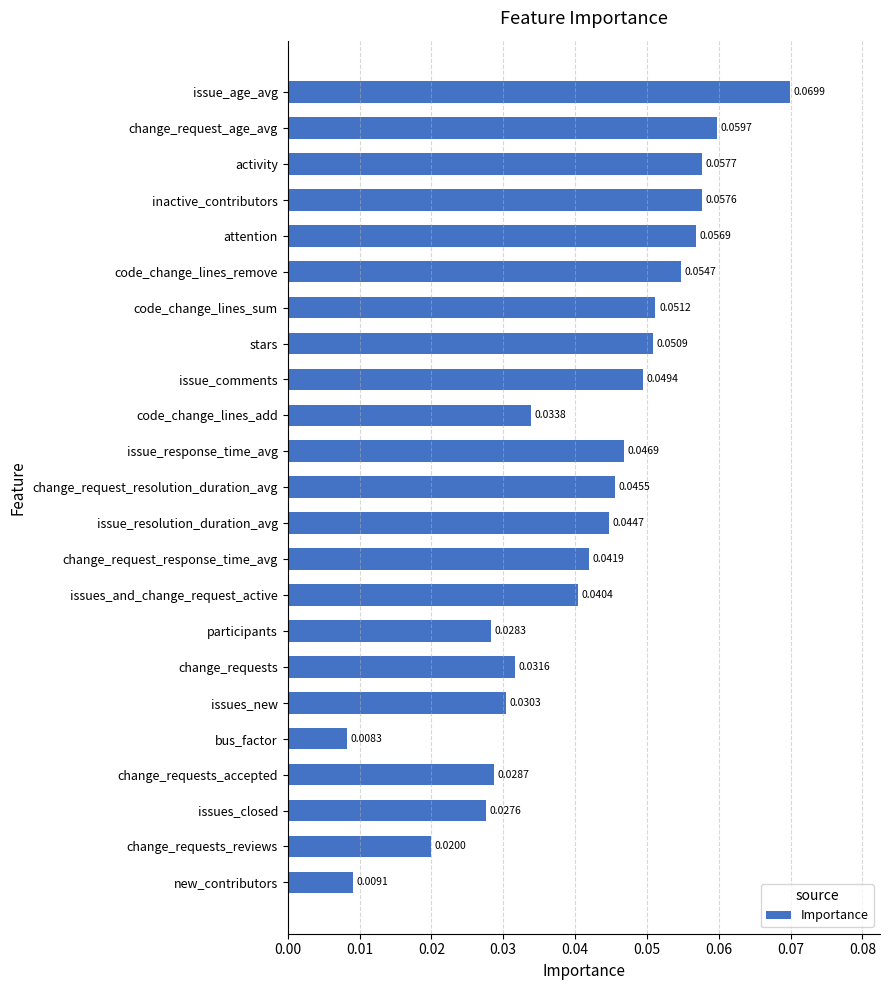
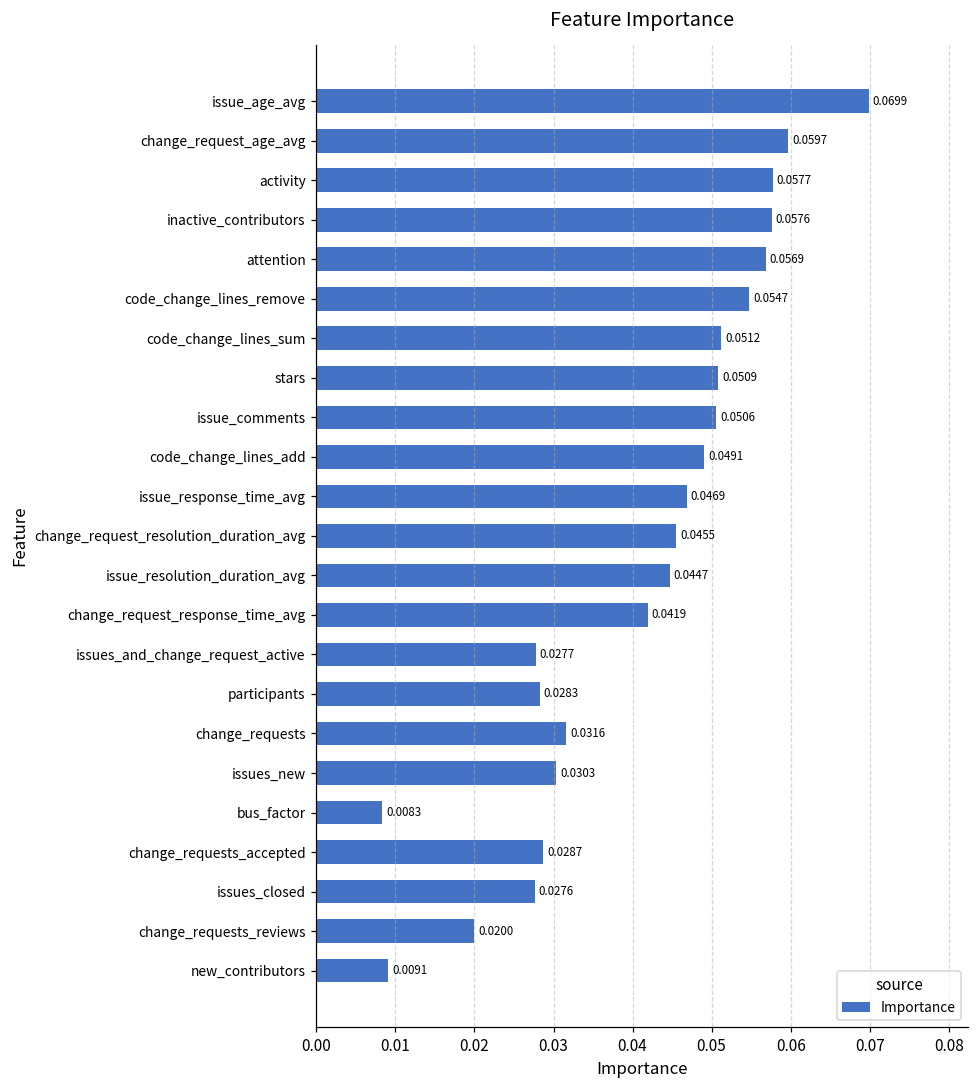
issue_comments: 0.0494 -> 0.0506
code_change_lines_add: 0.0338 -> 0.0491
issues_and_change_request_active: 0.0404 -> 0.0277
